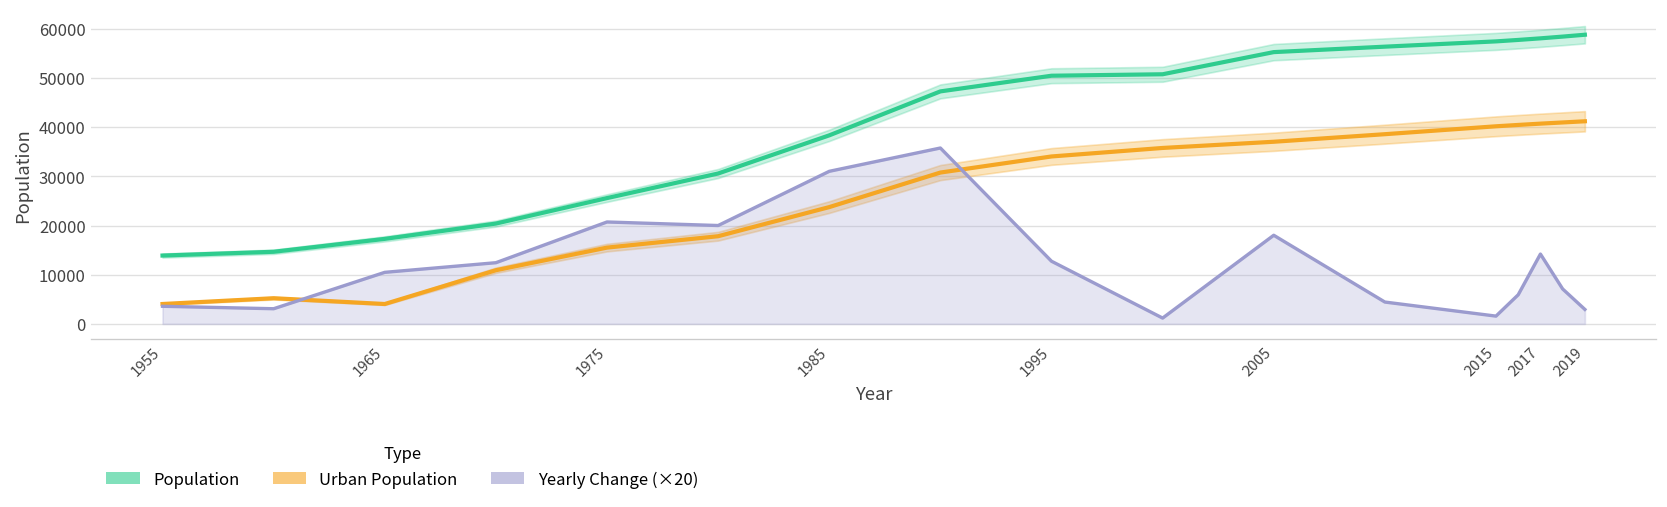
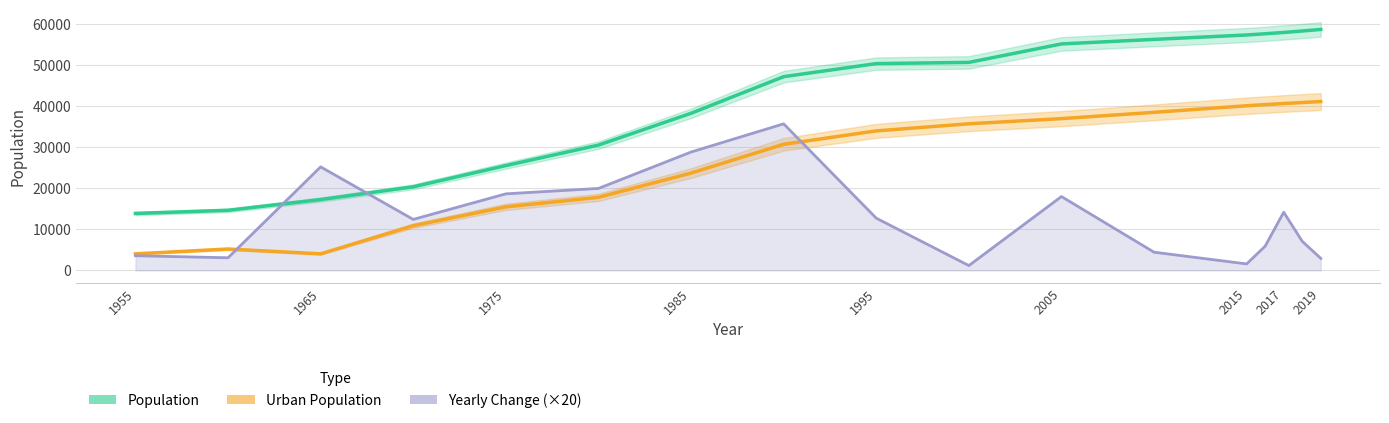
Yearly Change (×20), 1965: 10000 -> 25000
Yearly Change (×20), 1975: 21000 -> 19000
Yearly Change (×20), 1985: 31000 -> 29000
